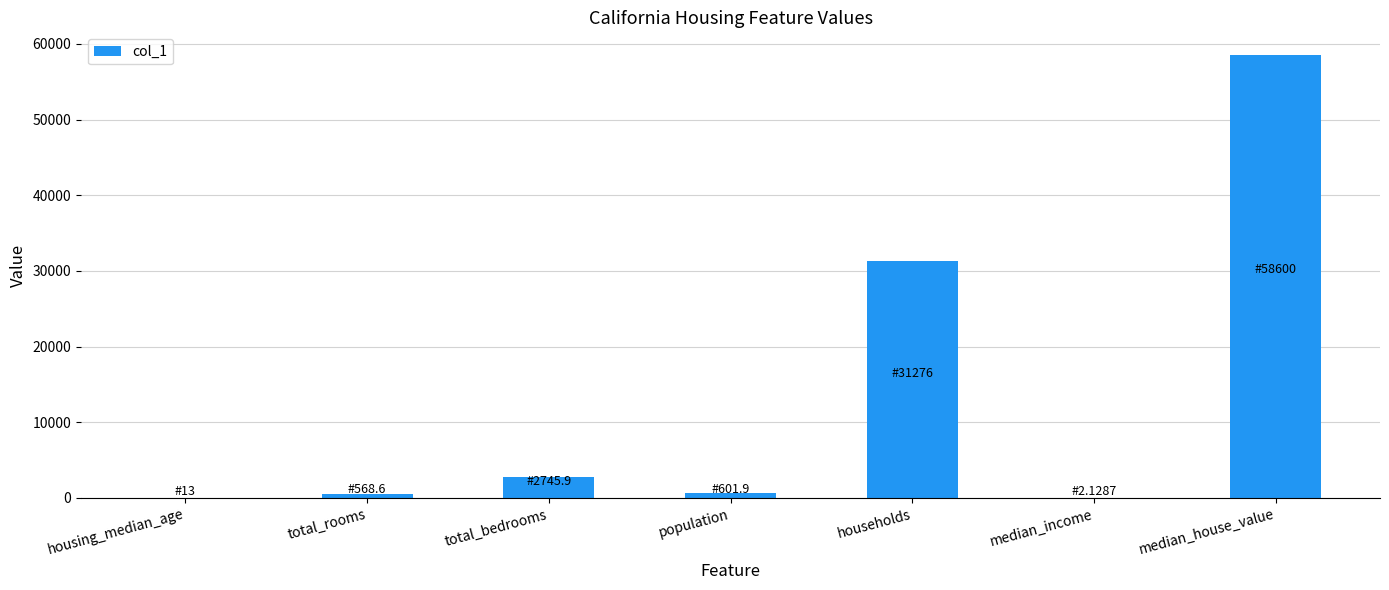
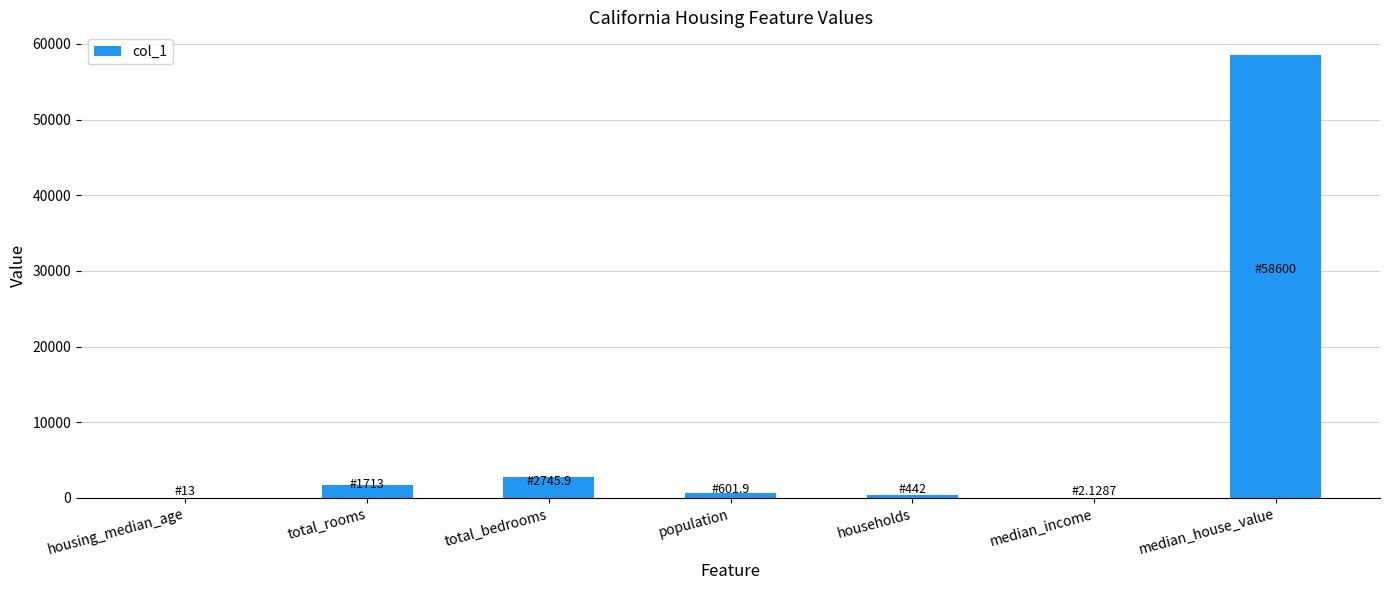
total_rooms: 568.6 -> 1713
households: 31276 -> 442
